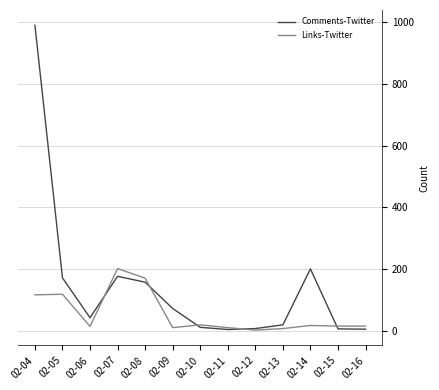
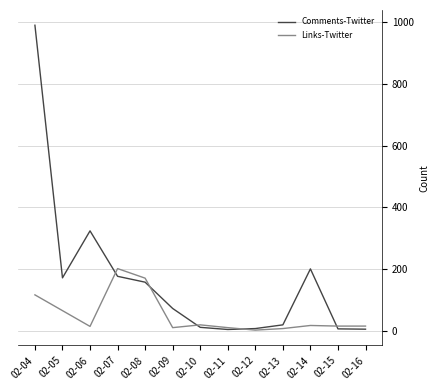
Links-Twitter, 02-05: 120 -> 70
Comments-Twitter, 02-06: 40 -> 320
